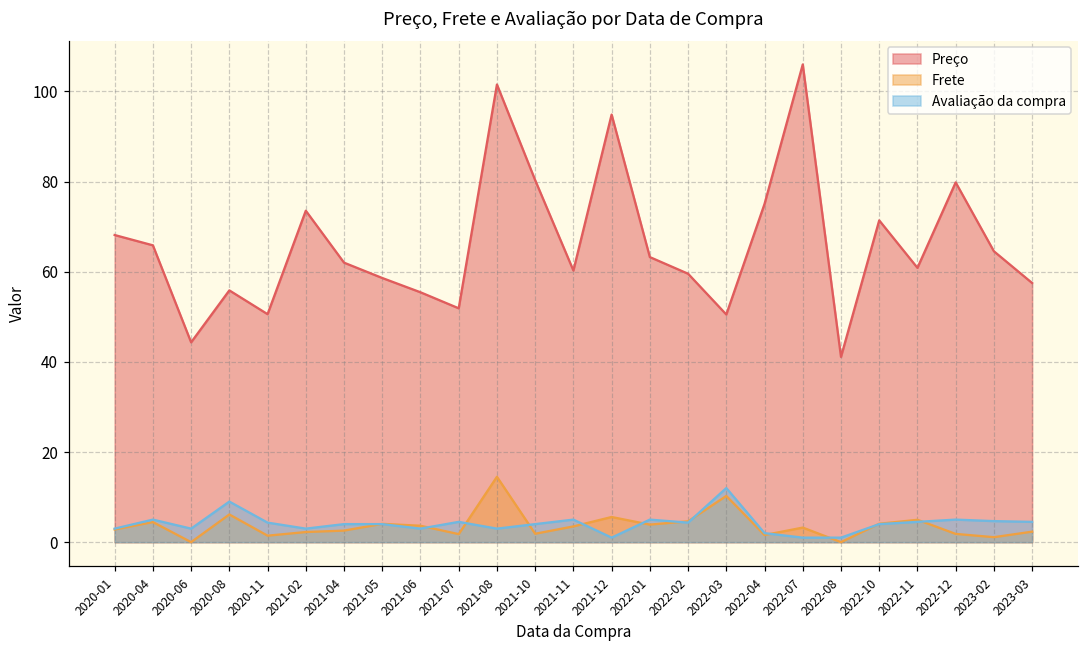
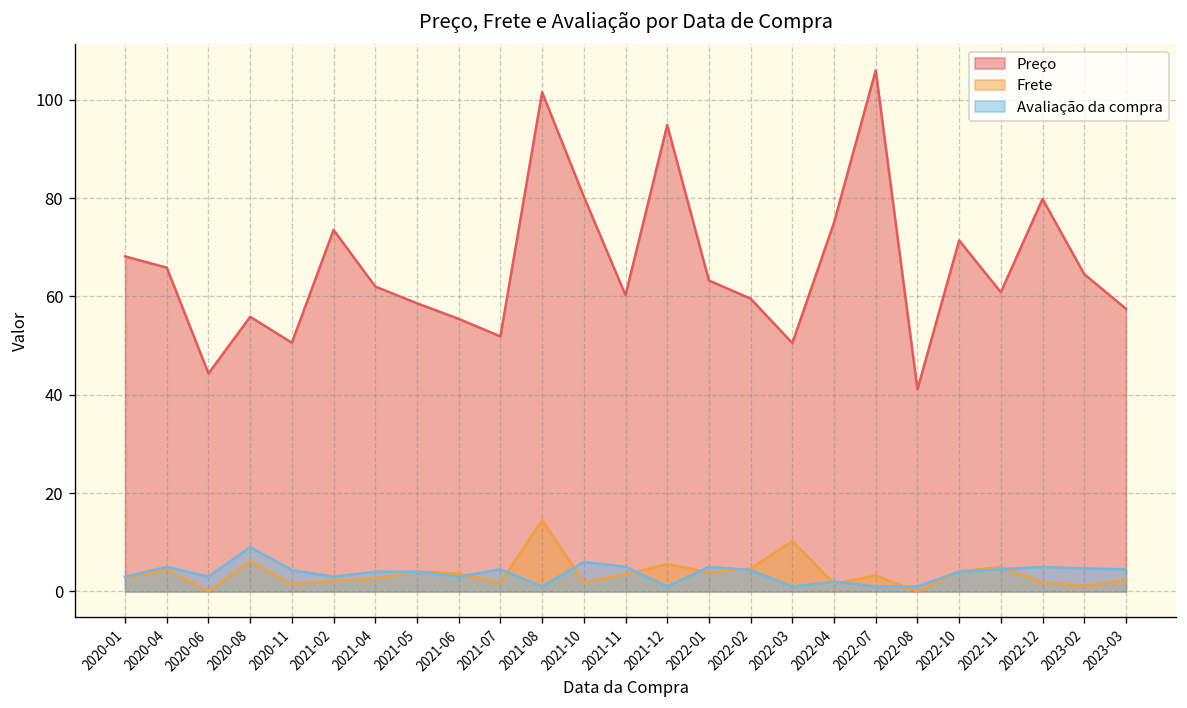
Avaliação da compra, 2021-08: 3 -> 1
Avaliação da compra, 2021-10: 4 -> 6
Avaliação da compra, 2022-03: 12 -> 1
